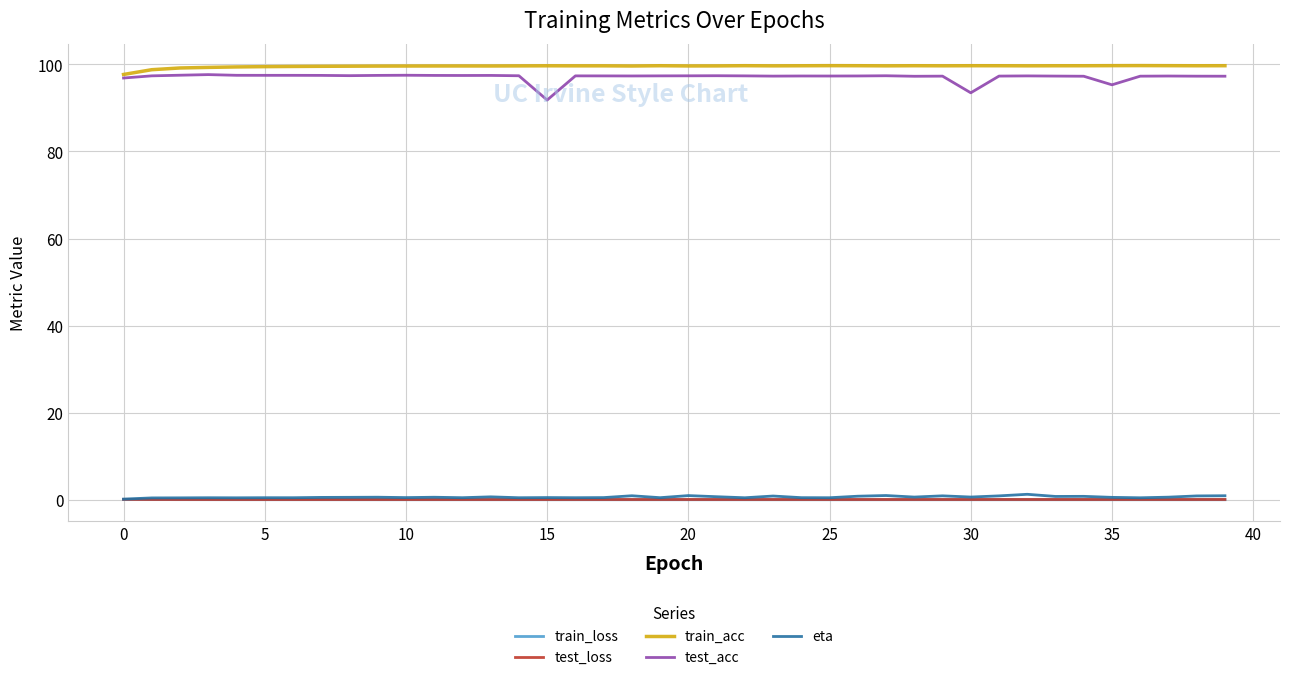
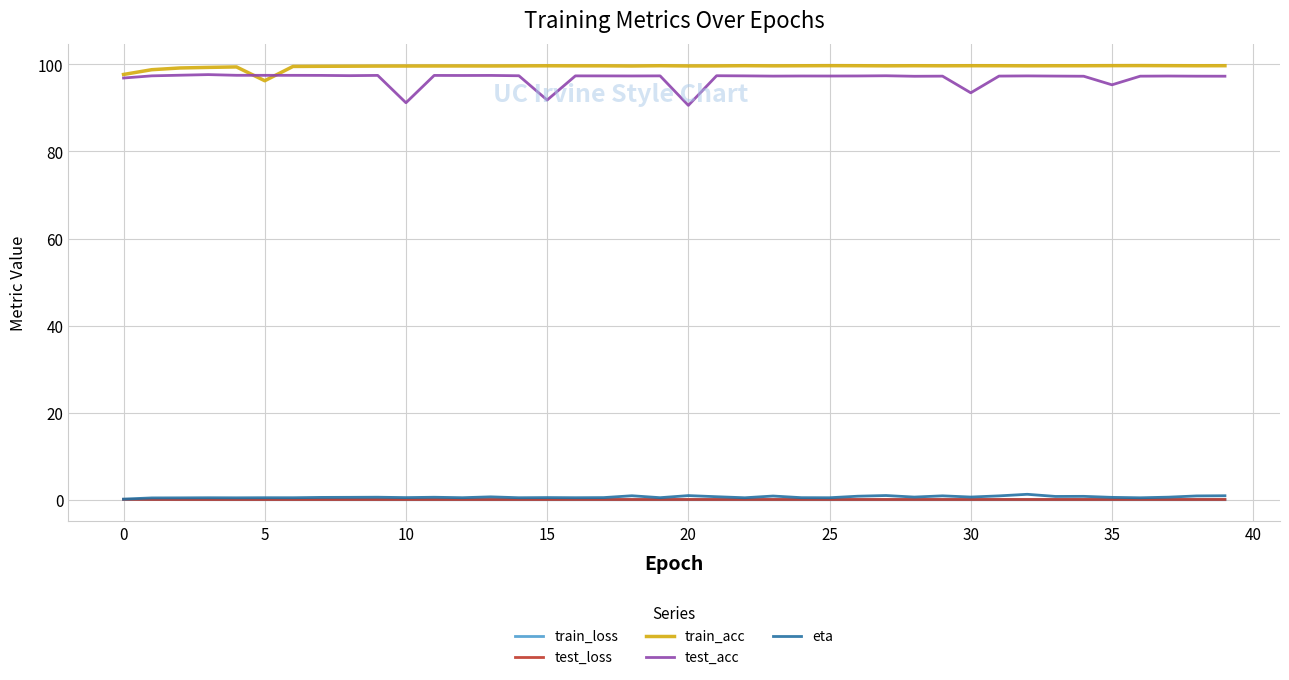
train_acc, 5: 99 -> 96
test_acc, 10: 98 -> 91
test_acc, 20: 97 -> 91
